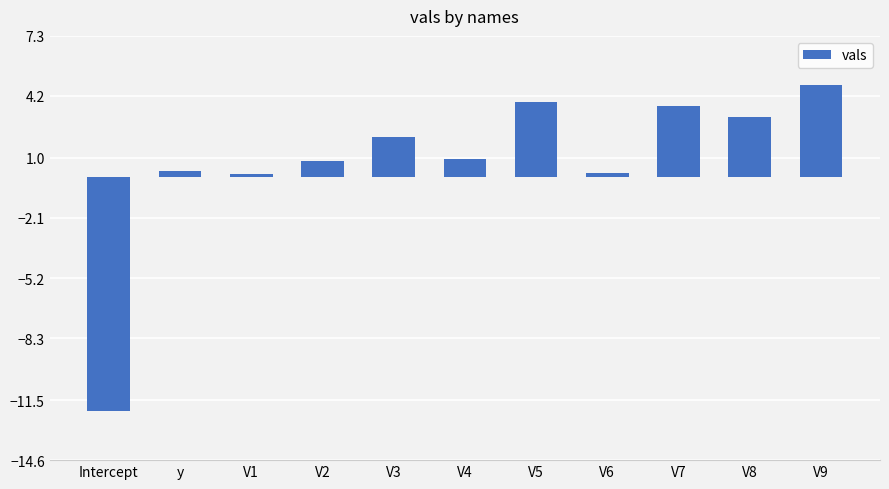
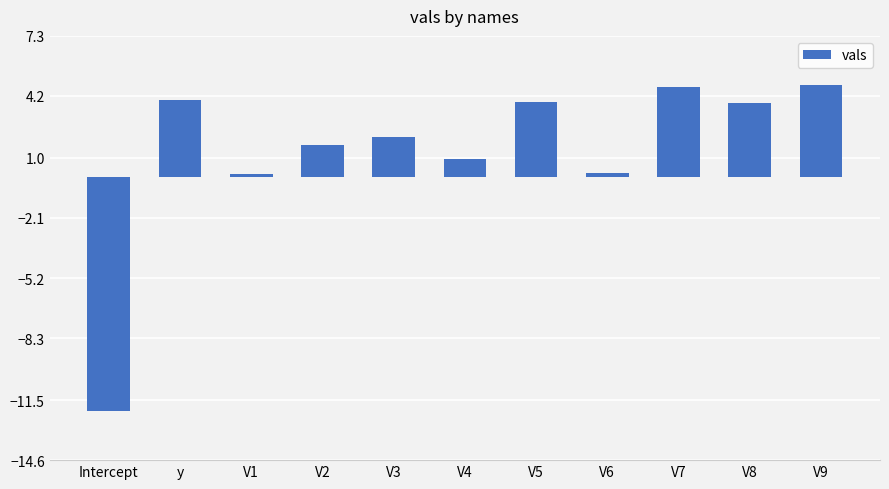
y: 0.3 -> 4.0
V2: 0.9 -> 1.7
V7: 3.7 -> 4.7
V8: 3.1 -> 3.8
